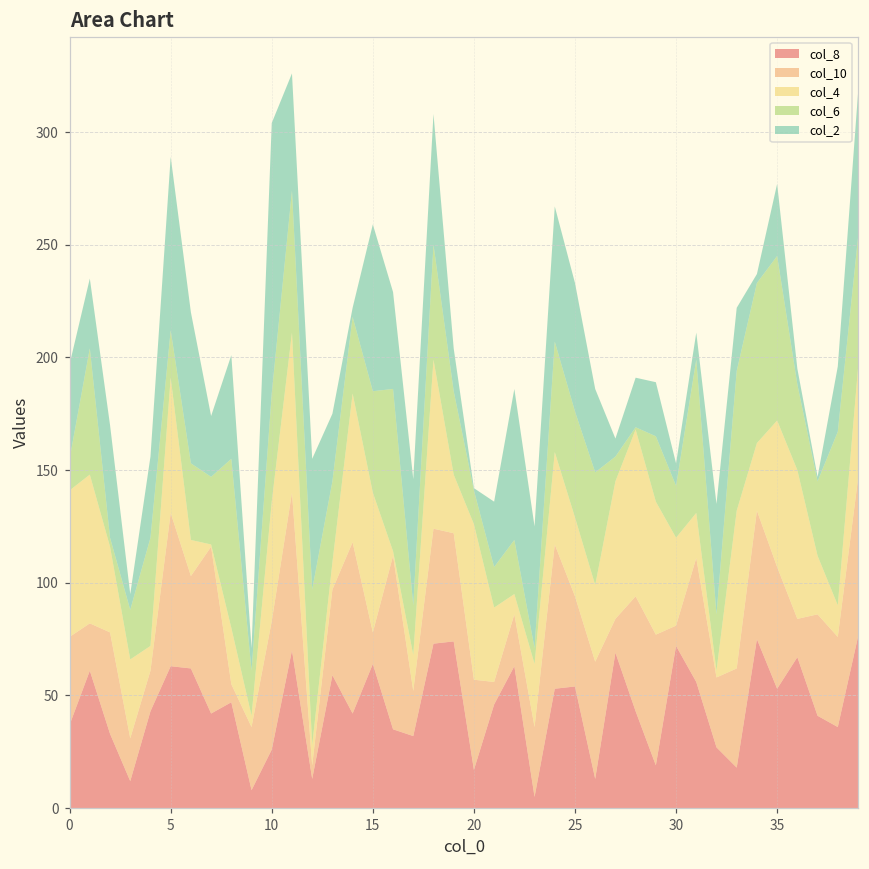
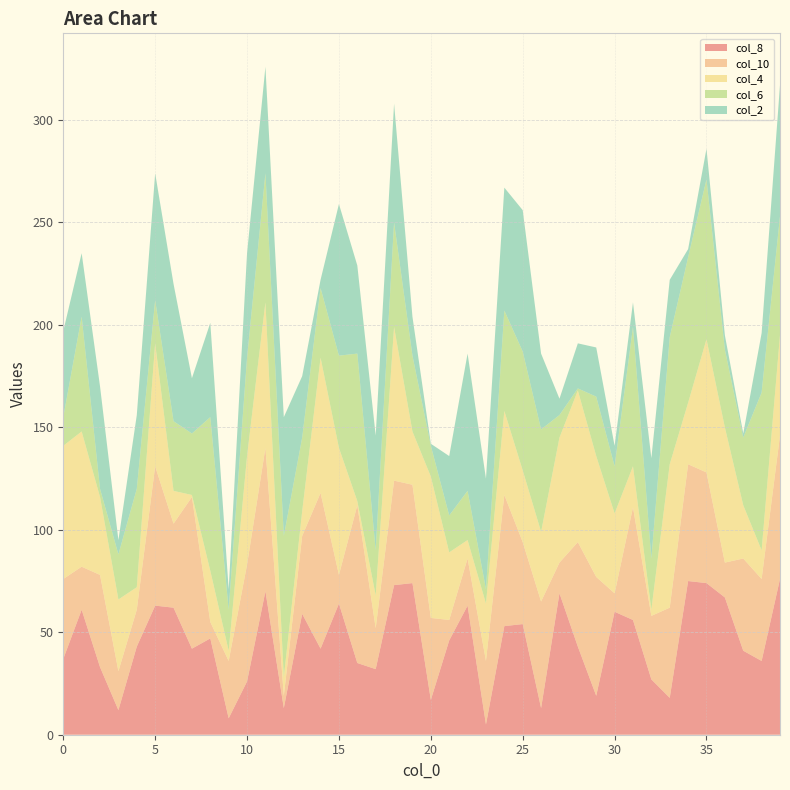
col_2, 5: 77 -> 62
col_2, 10: 120 -> 51
col_6, 25: 47 -> 58
col_2, 25: 57 -> 69
col_8, 30: 72 -> 60
col_8, 35: 53 -> 74
col_6, 35: 73 -> 78
col_2, 35: 32 -> 15
